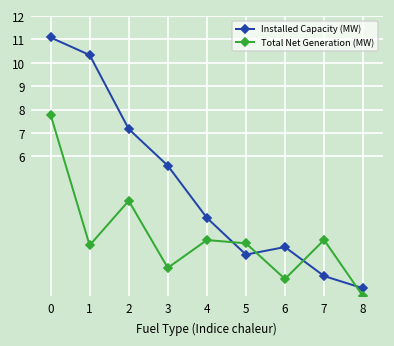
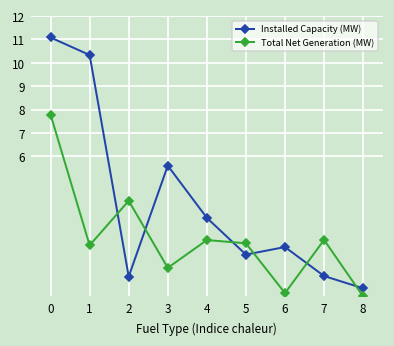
Installed Capacity (MW), 2: 7.2 -> 0.8
Total Net Generation (MW), 6: 0.7 -> 0.1
